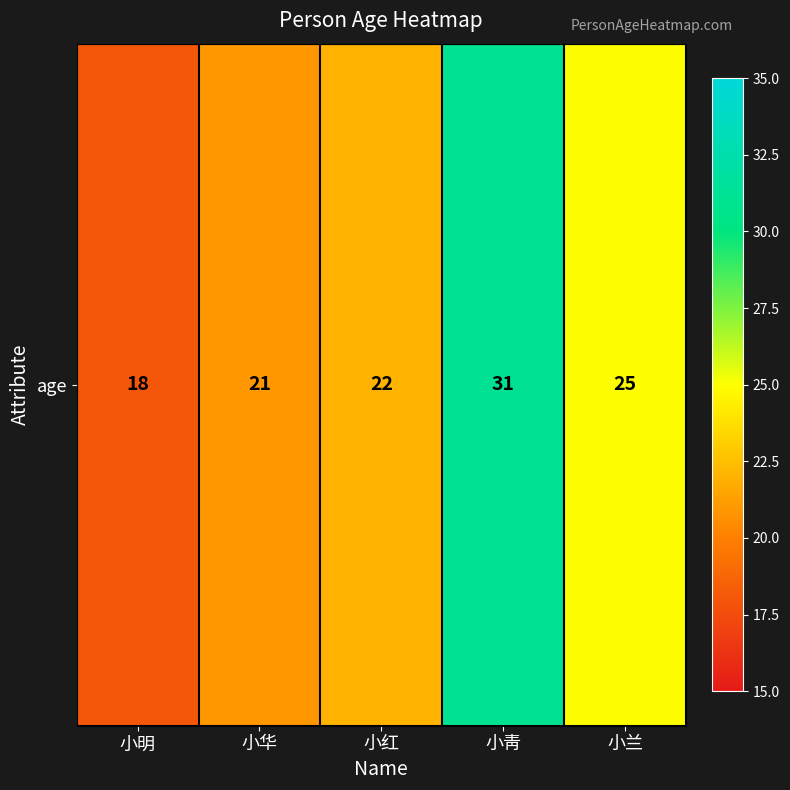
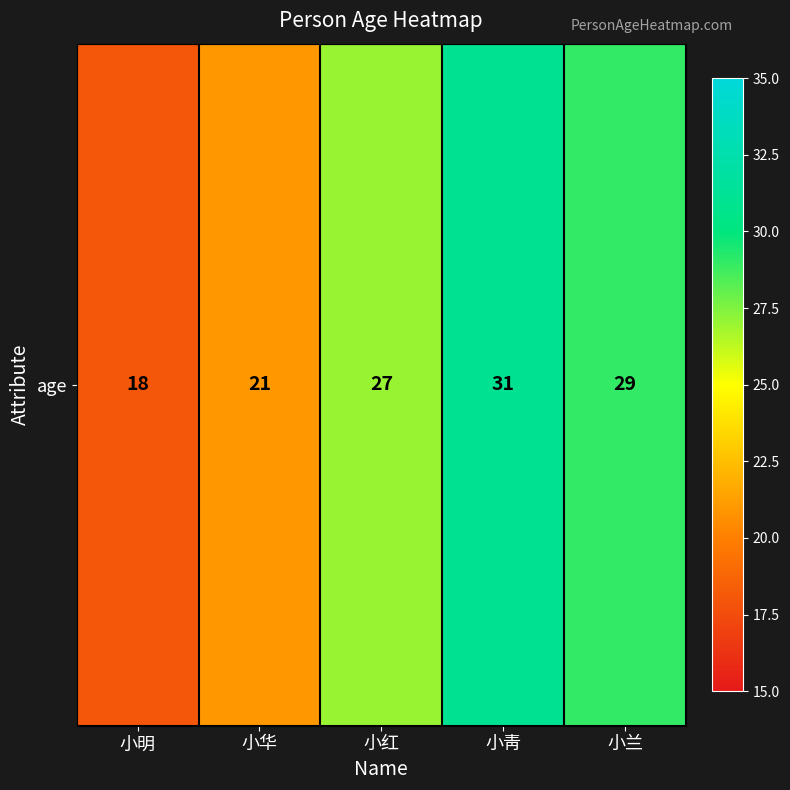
age, 小红: 22 -> 27
age, 小兰: 25 -> 29
